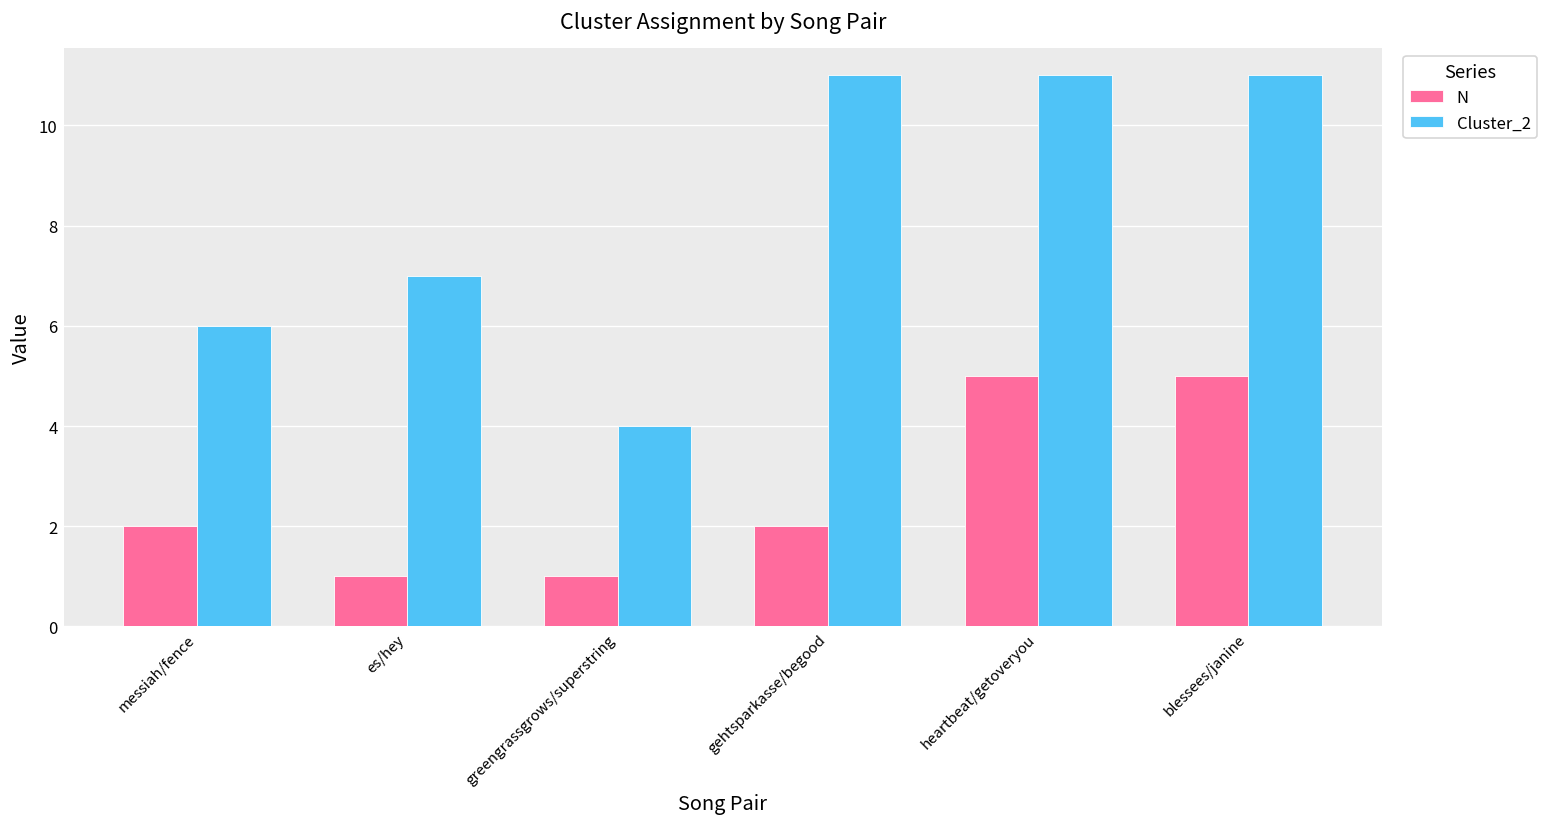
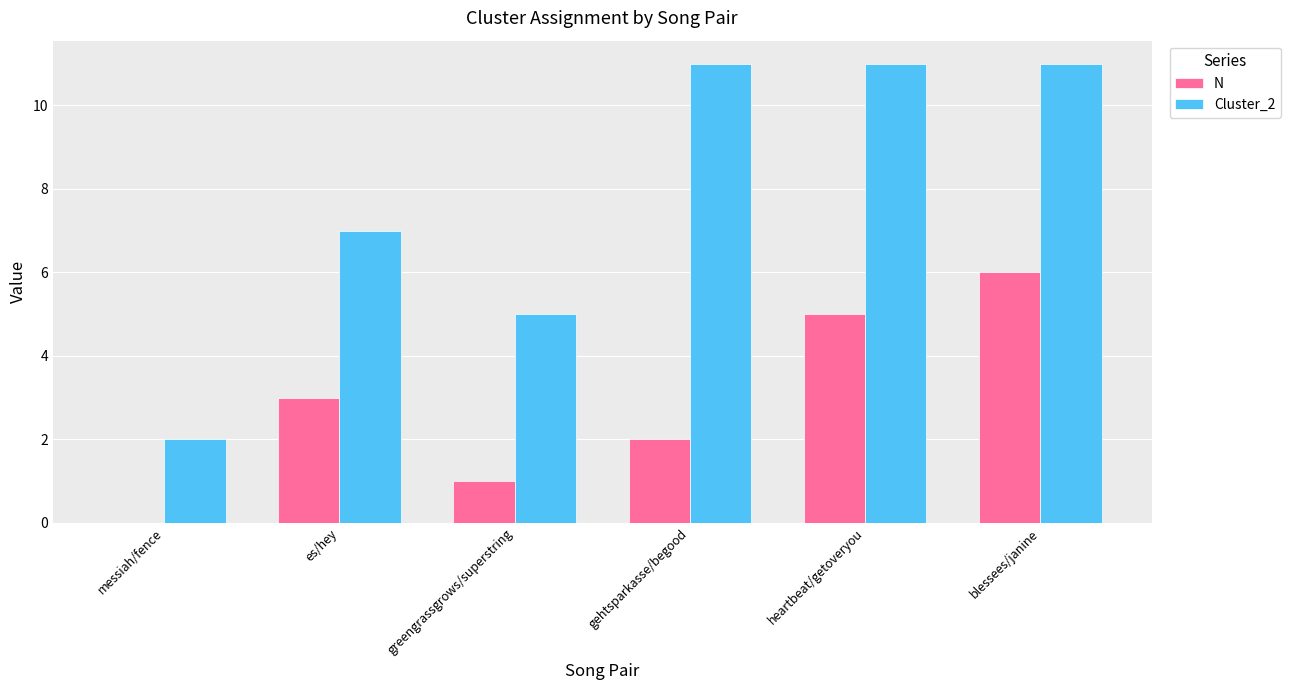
N, messiah/fence: 2 -> 0
Cluster_2, messiah/fence: 6 -> 2
N, es/hey: 1 -> 3
Cluster_2, greengrassgrows/superstring: 4 -> 5
N, blessees/janine: 5 -> 6
